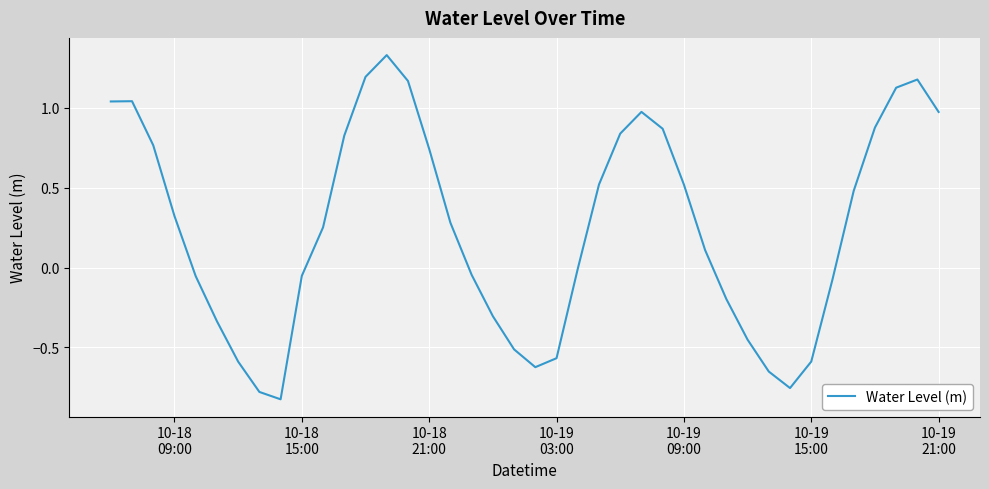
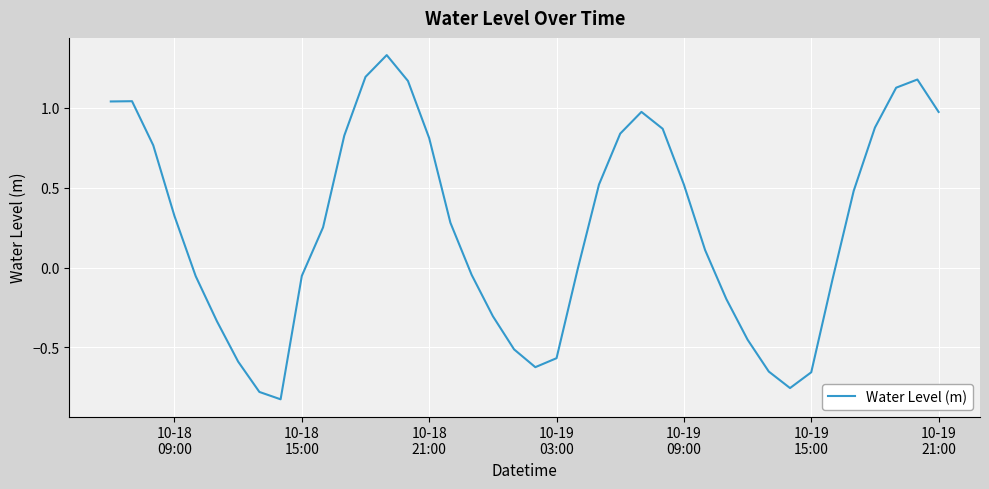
10-18 21:00: 0.74 -> 0.81
10-19 15:00: -0.59 -> -0.66
